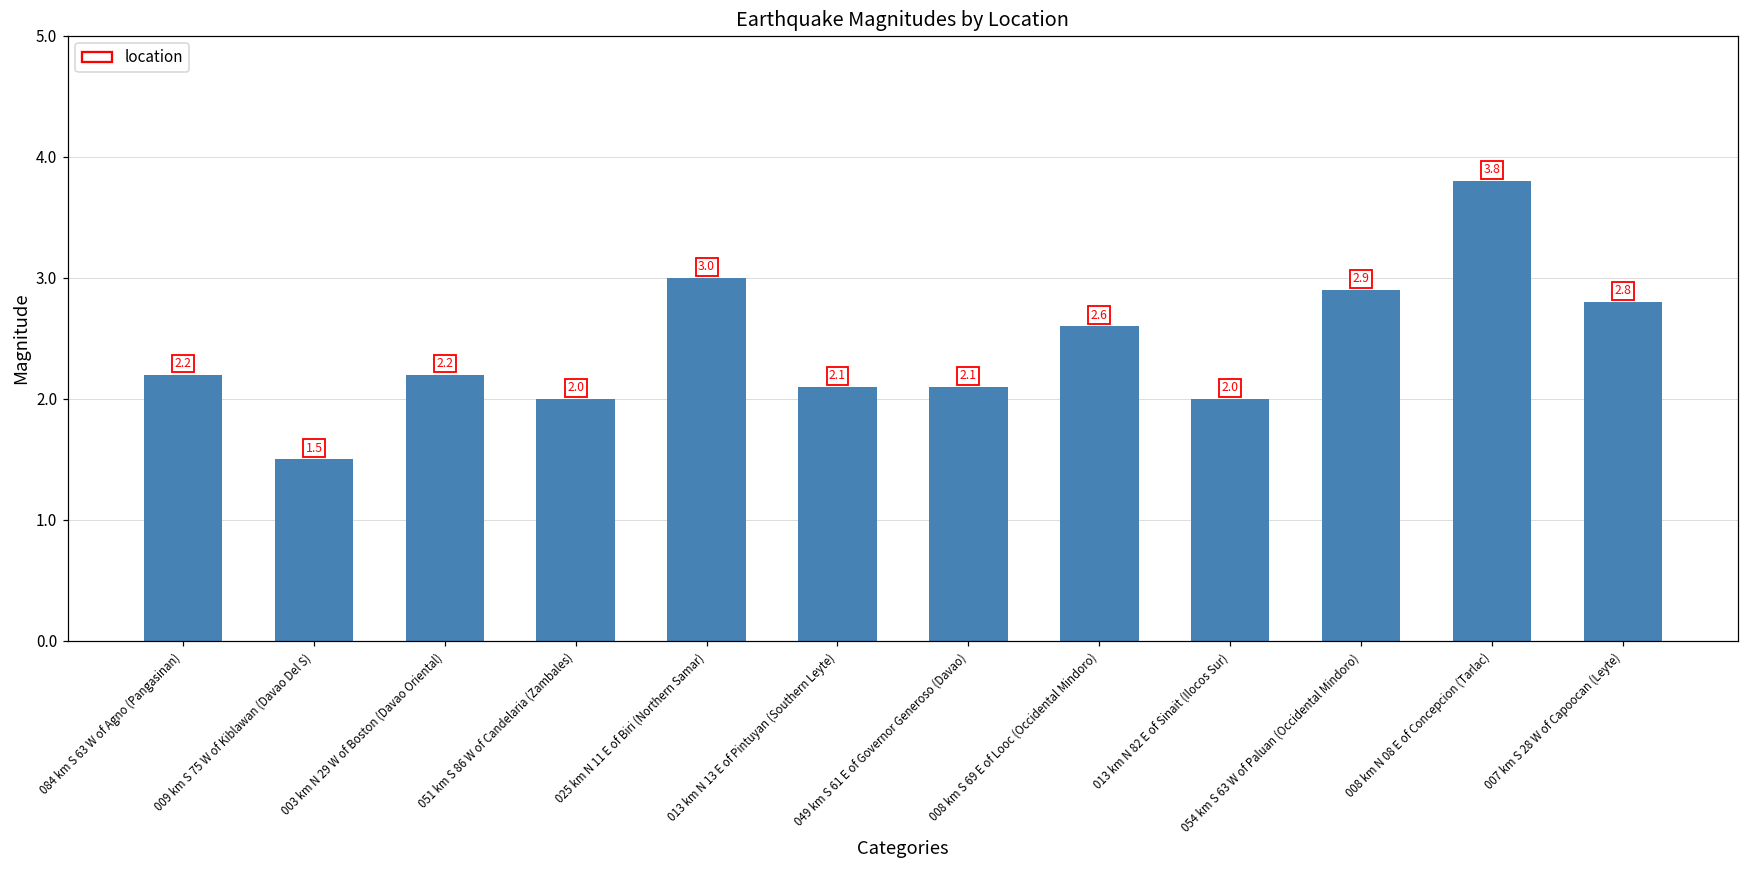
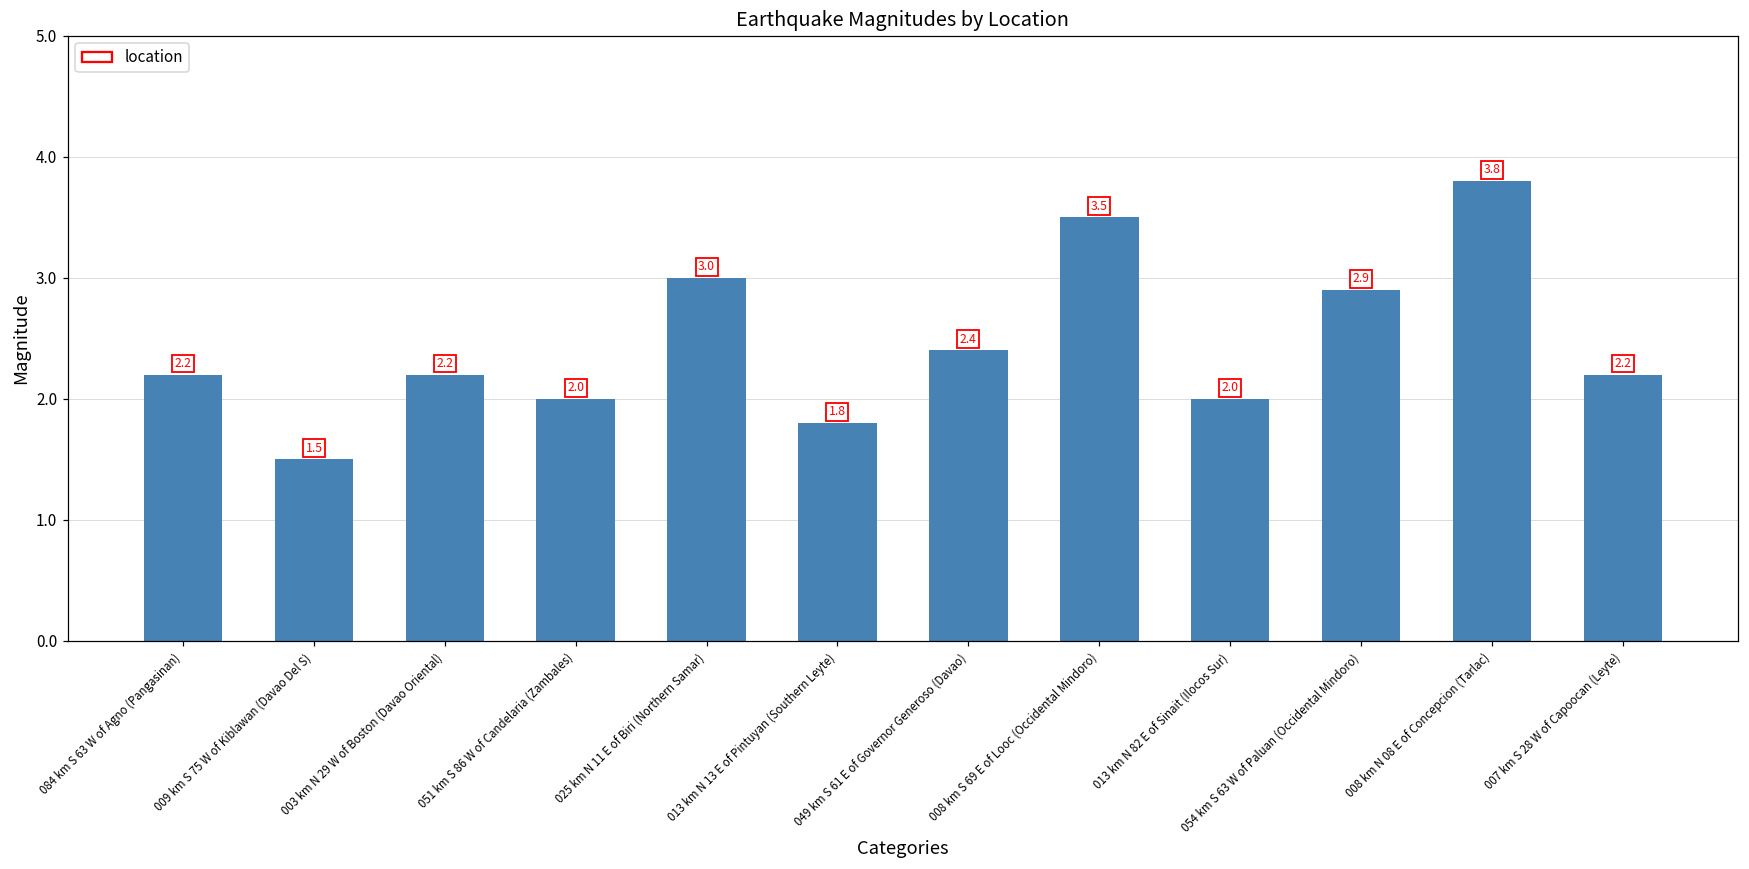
013 km N 13 E of Pintuyan (Southern Leyte): 2.1 -> 1.8
049 km S 61 E of Governor Generoso (Davao): 2.1 -> 2.4
008 km S 69 E of Looc (Occidental Mindoro): 2.6 -> 3.5
007 km S 28 W of Capoocan (Leyte): 2.8 -> 2.2
